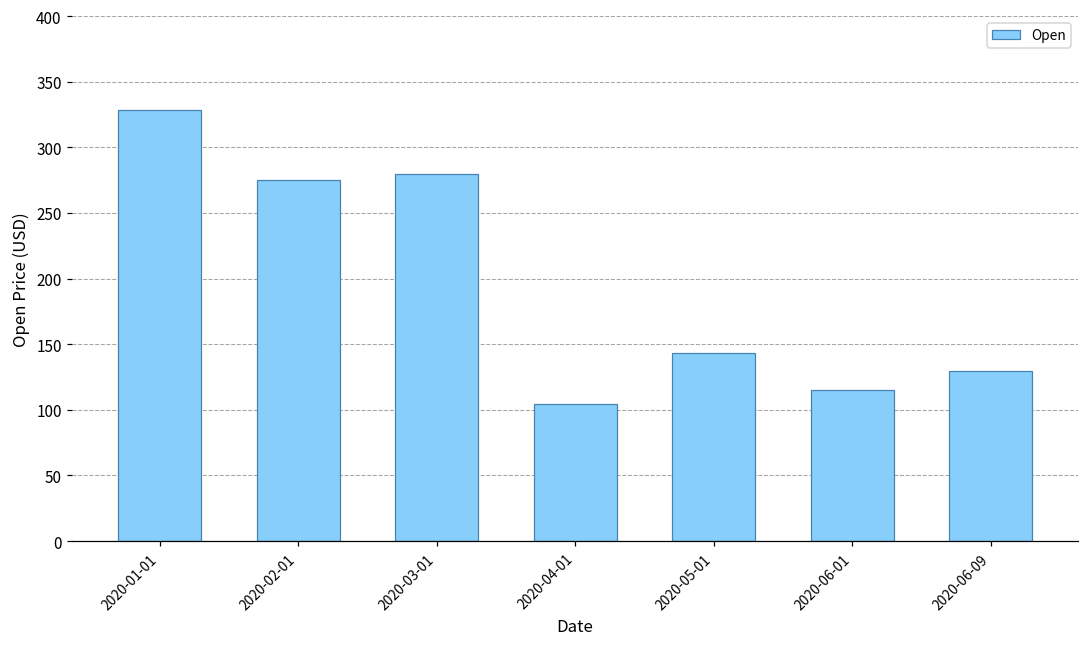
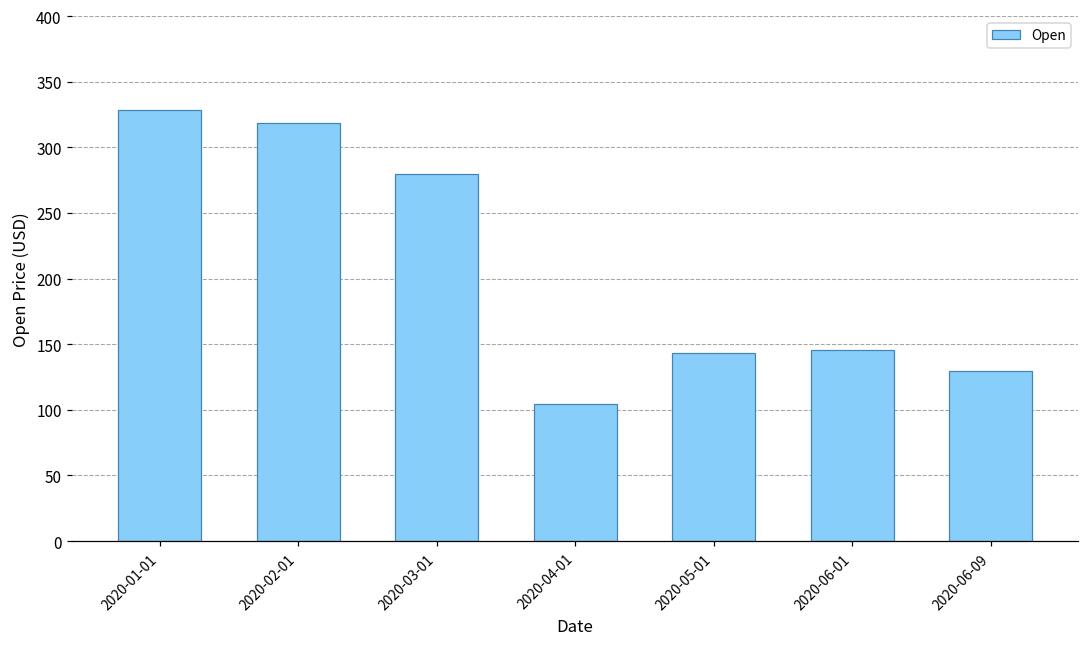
2020-02-01: 275 -> 319
2020-06-01: 115 -> 145
